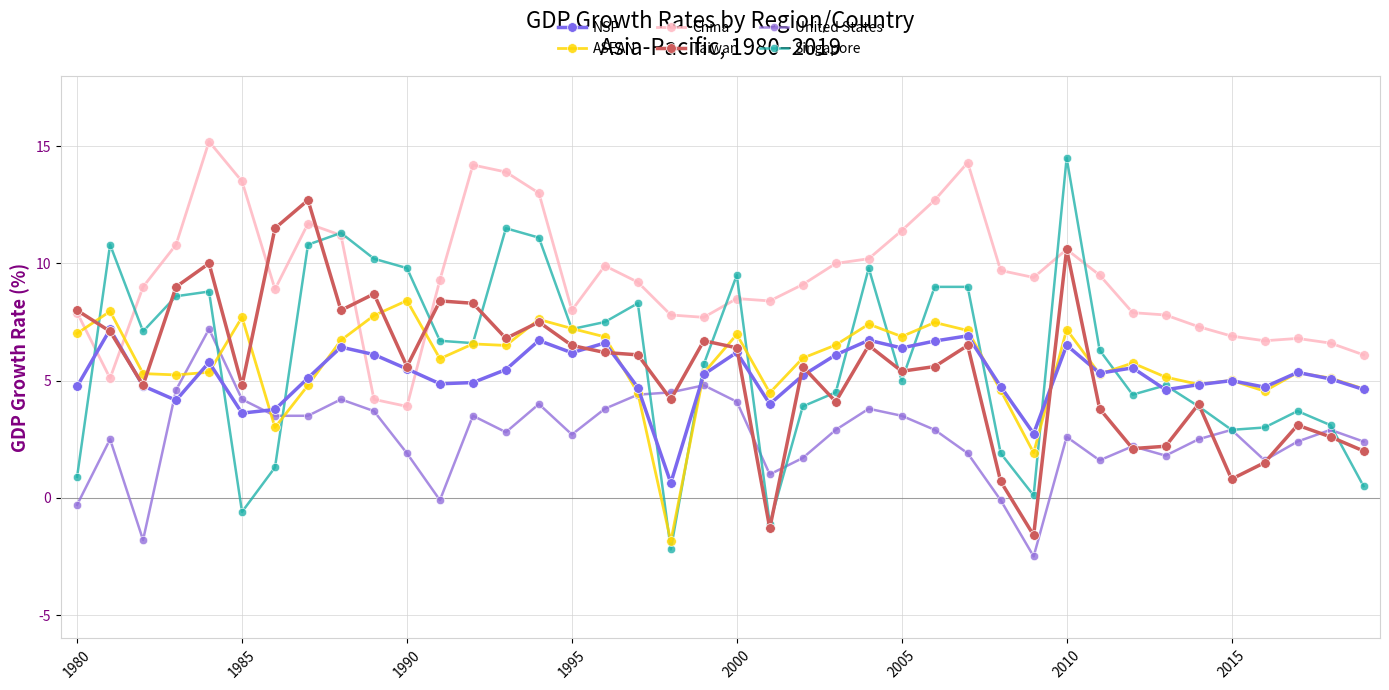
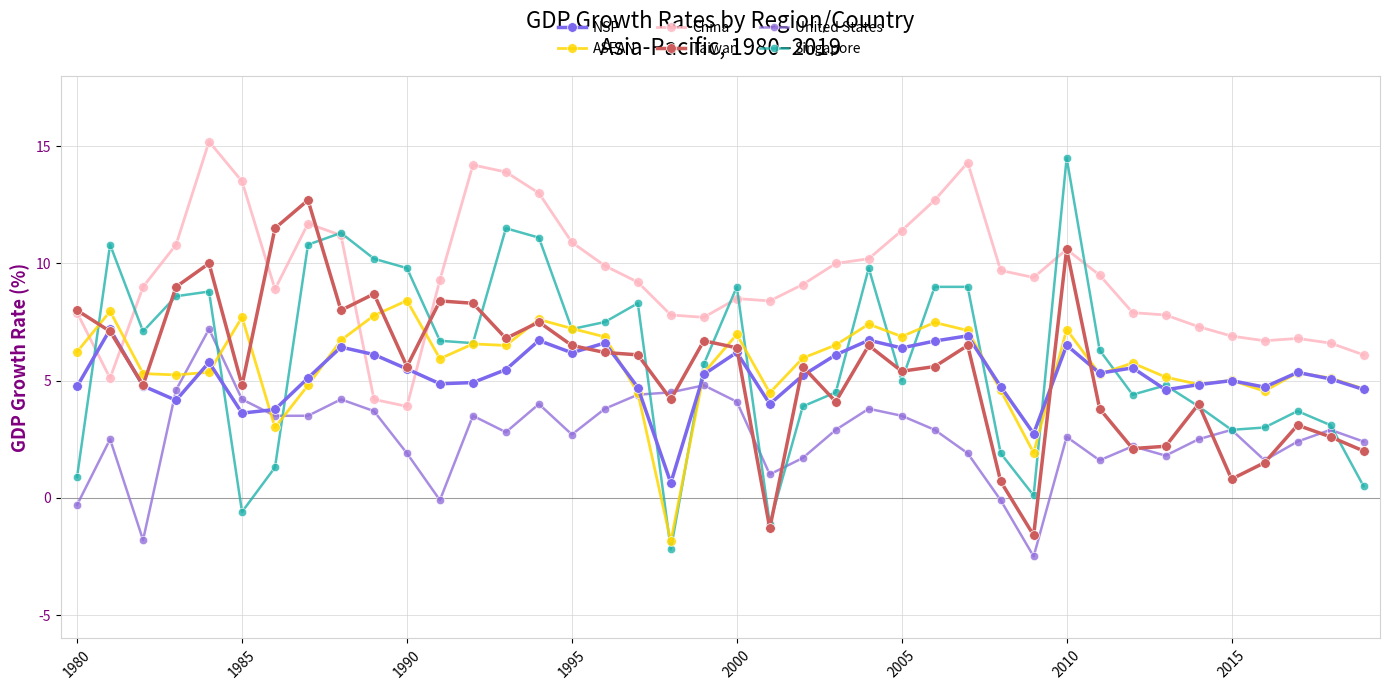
ASEAN, 1980: 7.0 -> 6.2
China, 1995: 8.0 -> 10.9
Singapore, 2000: 9.5 -> 9.0
